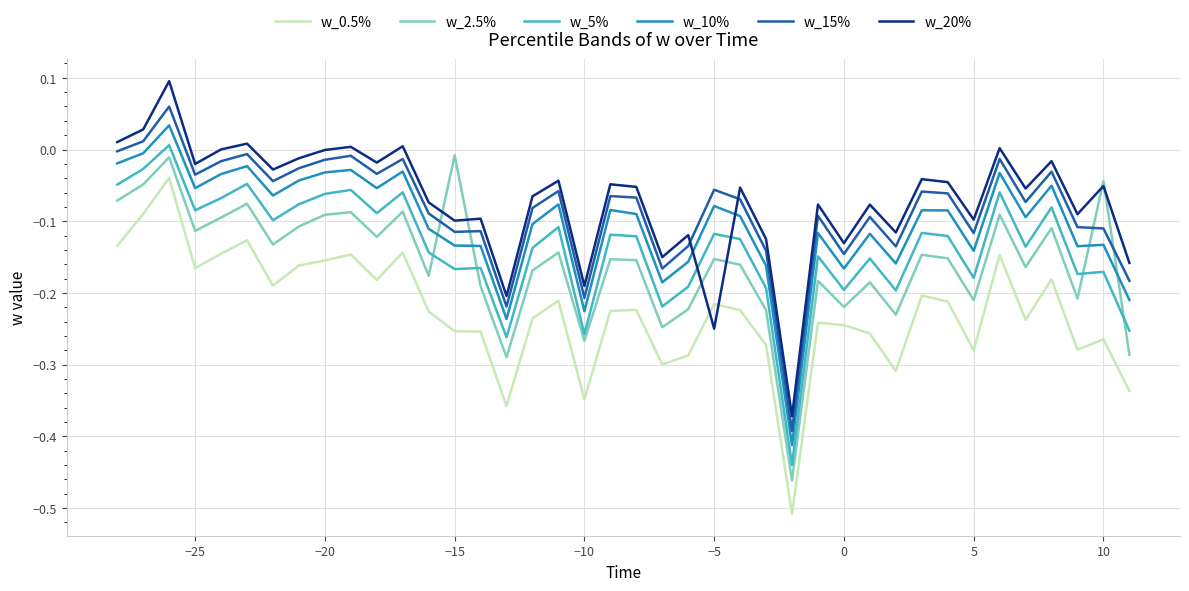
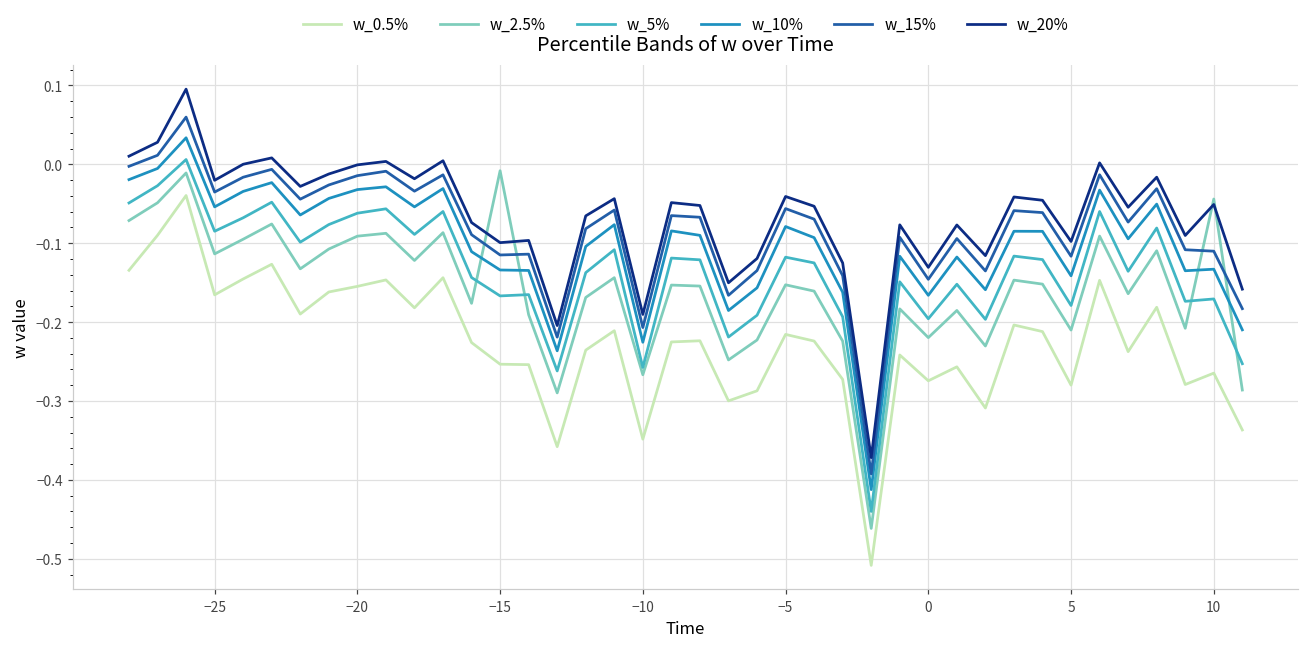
w_20%, −5: -0.25 -> -0.04
w_0.5%, 0: -0.24 -> -0.27
